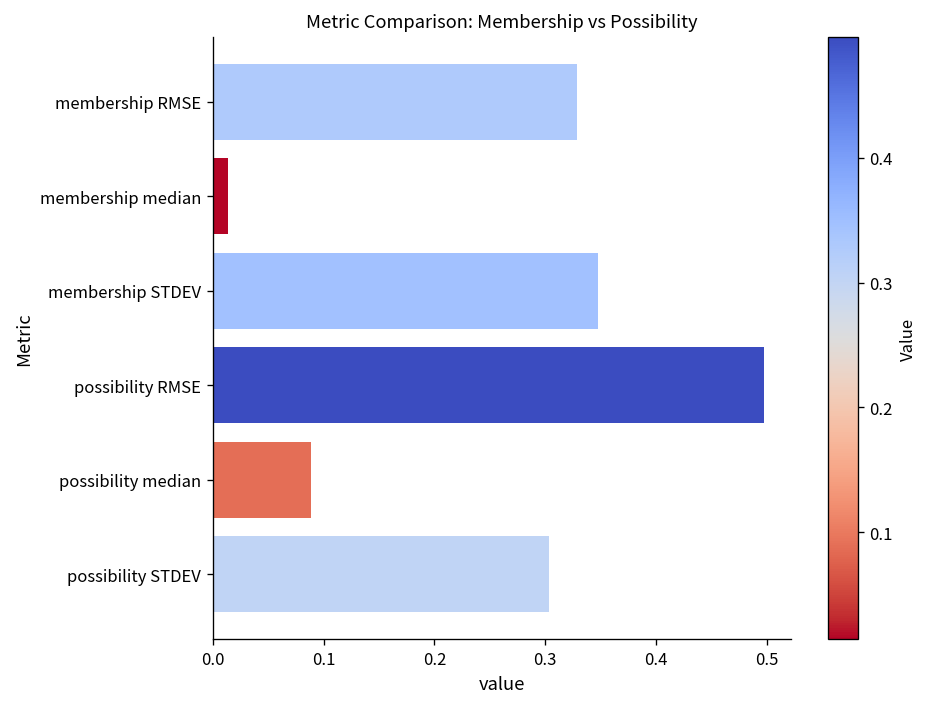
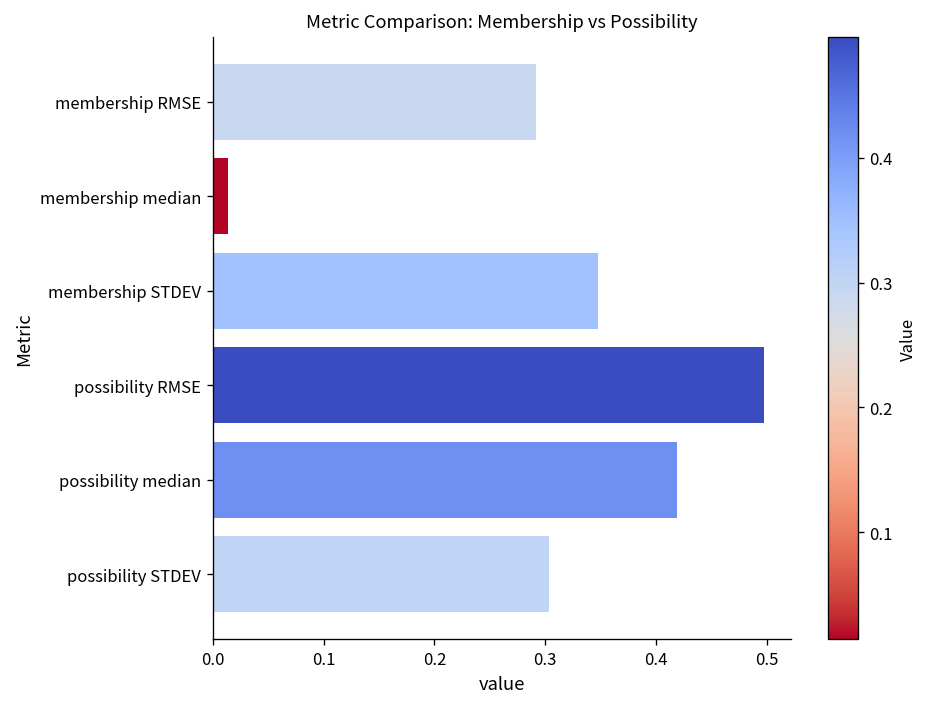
membership RMSE: 0.33 -> 0.29
possibility median: 0.09 -> 0.42
